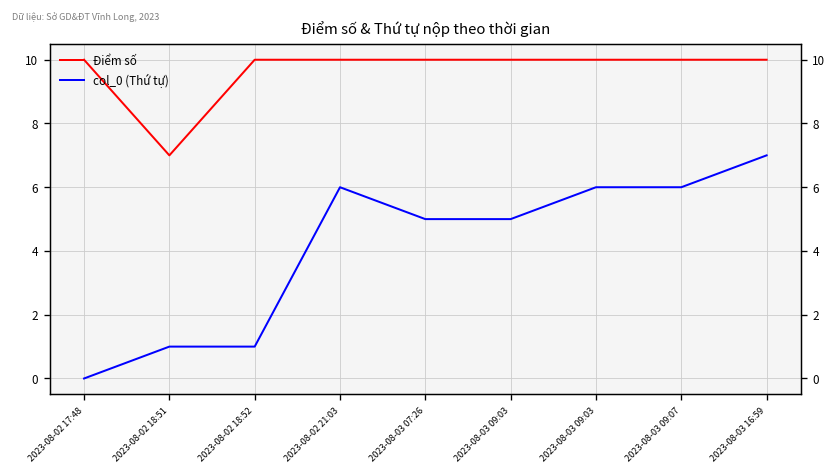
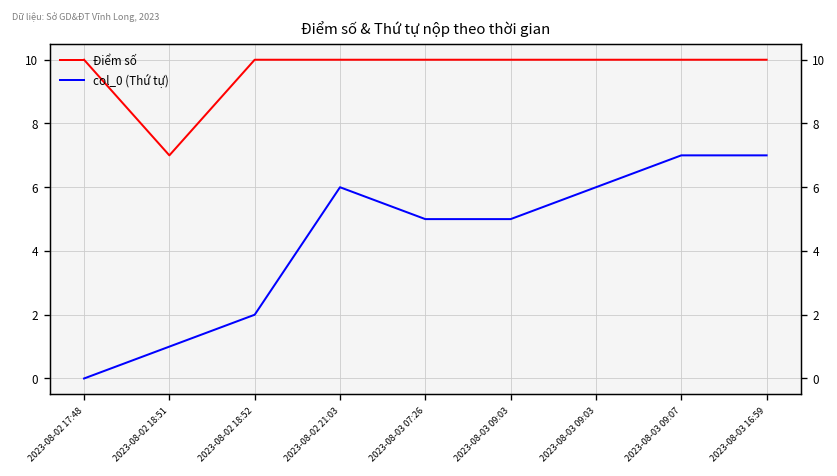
col_0 (Thứ tự), 2023-08-02 18:52: 1 -> 2
col_0 (Thứ tự), 2023-08-03 09:07: 6 -> 7
